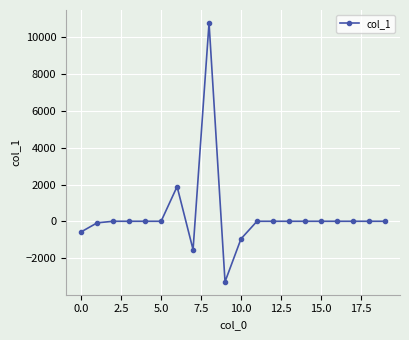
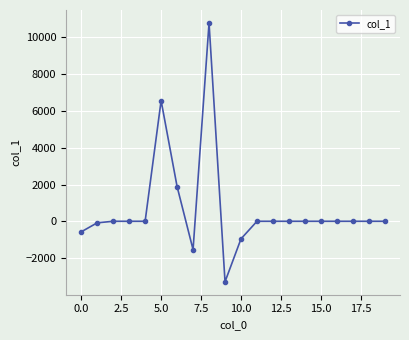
5.0: 0 -> 6600
